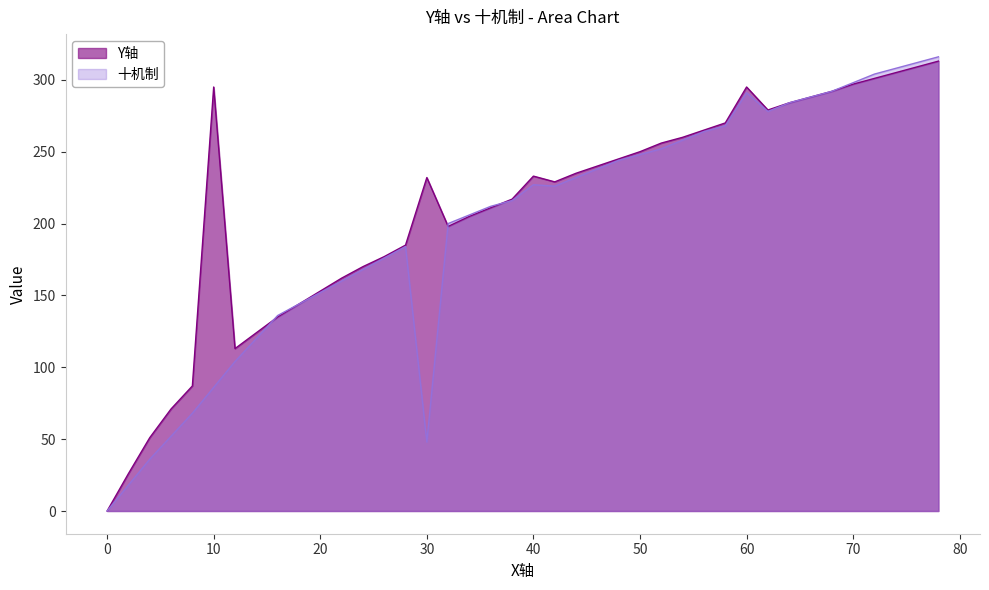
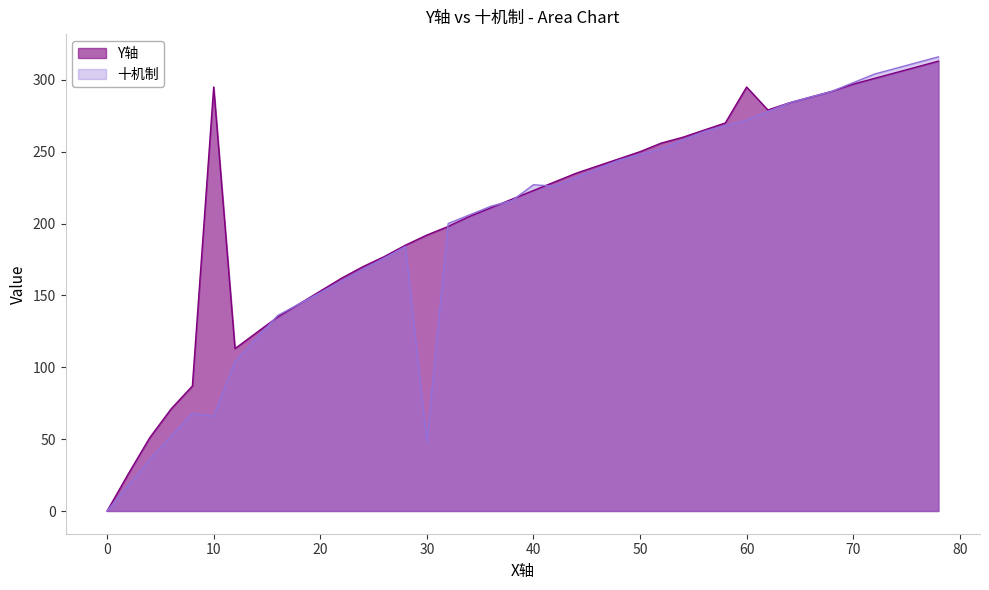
十机制, 10: 86 -> 66
Y轴, 30: 232 -> 192
Y轴, 40: 233 -> 223
十机制, 60: 291 -> 272
